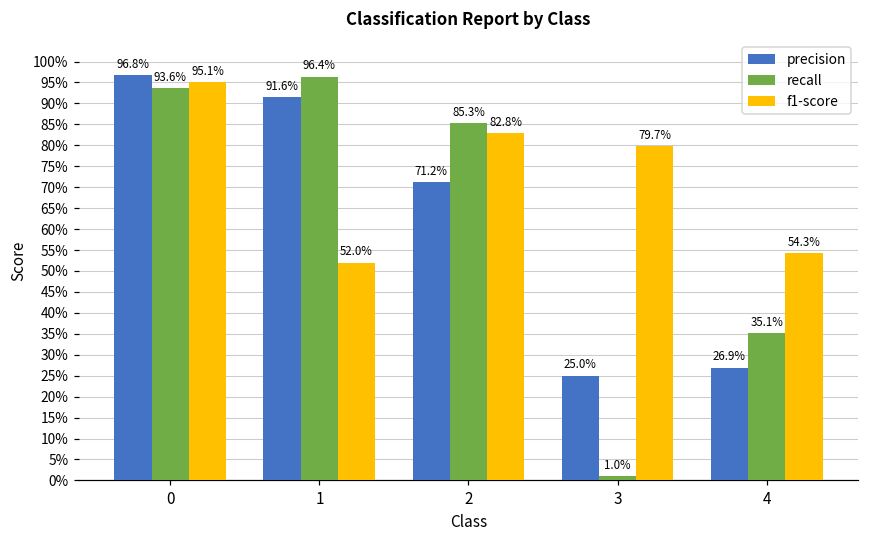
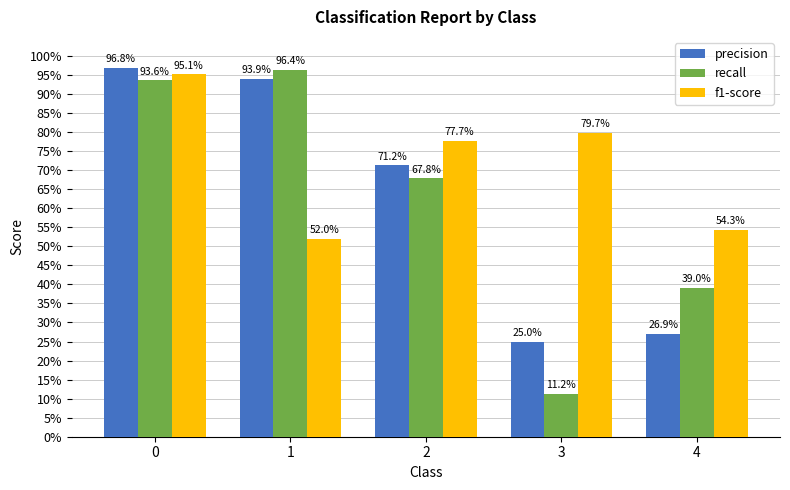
precision, 1: 91.6% -> 93.9%
recall, 2: 85.3% -> 67.8%
f1-score, 2: 82.8% -> 77.7%
recall, 3: 1.0% -> 11.2%
recall, 4: 35.1% -> 39.0%
